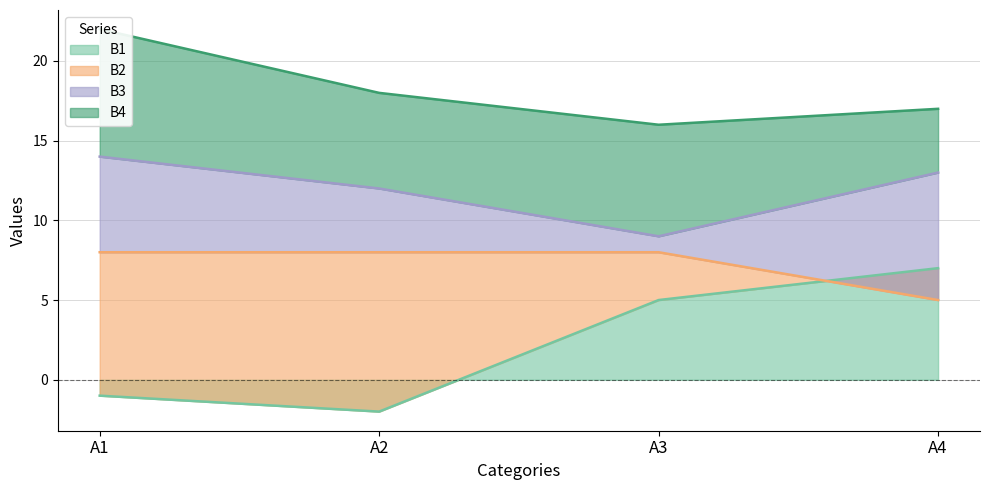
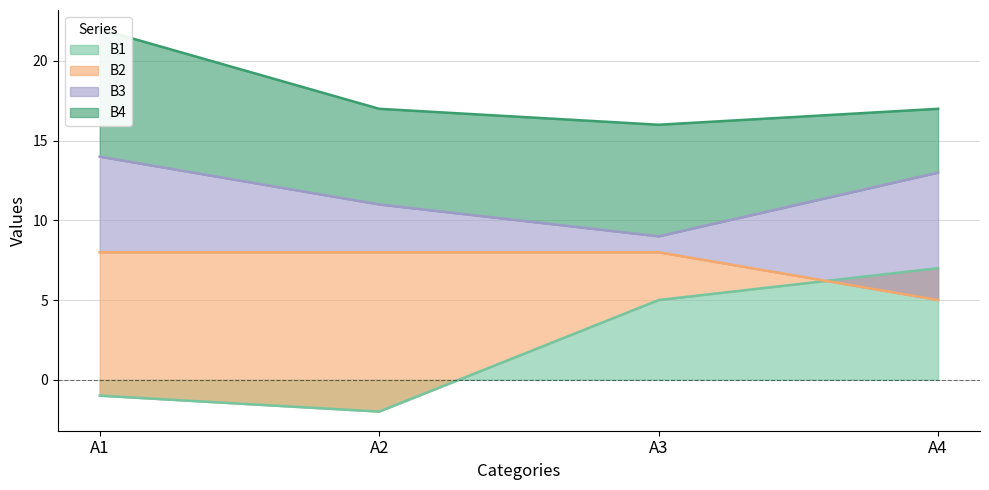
В3, А2: 4 -> 3
